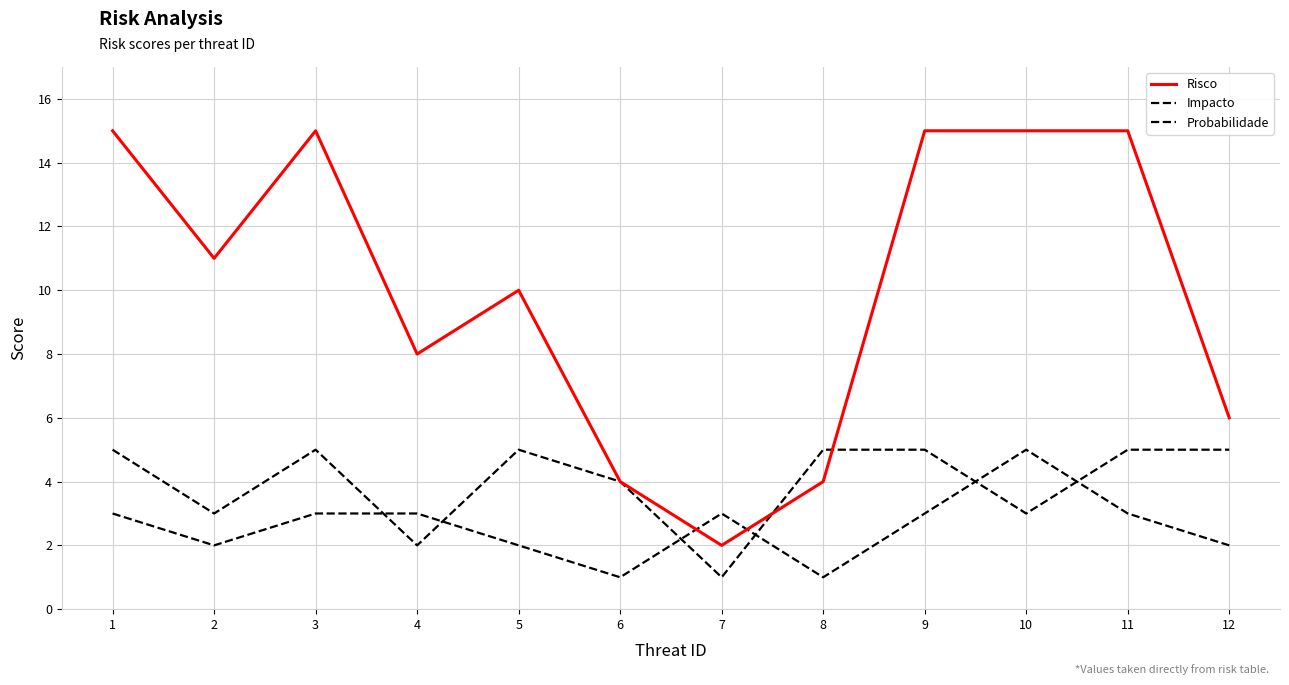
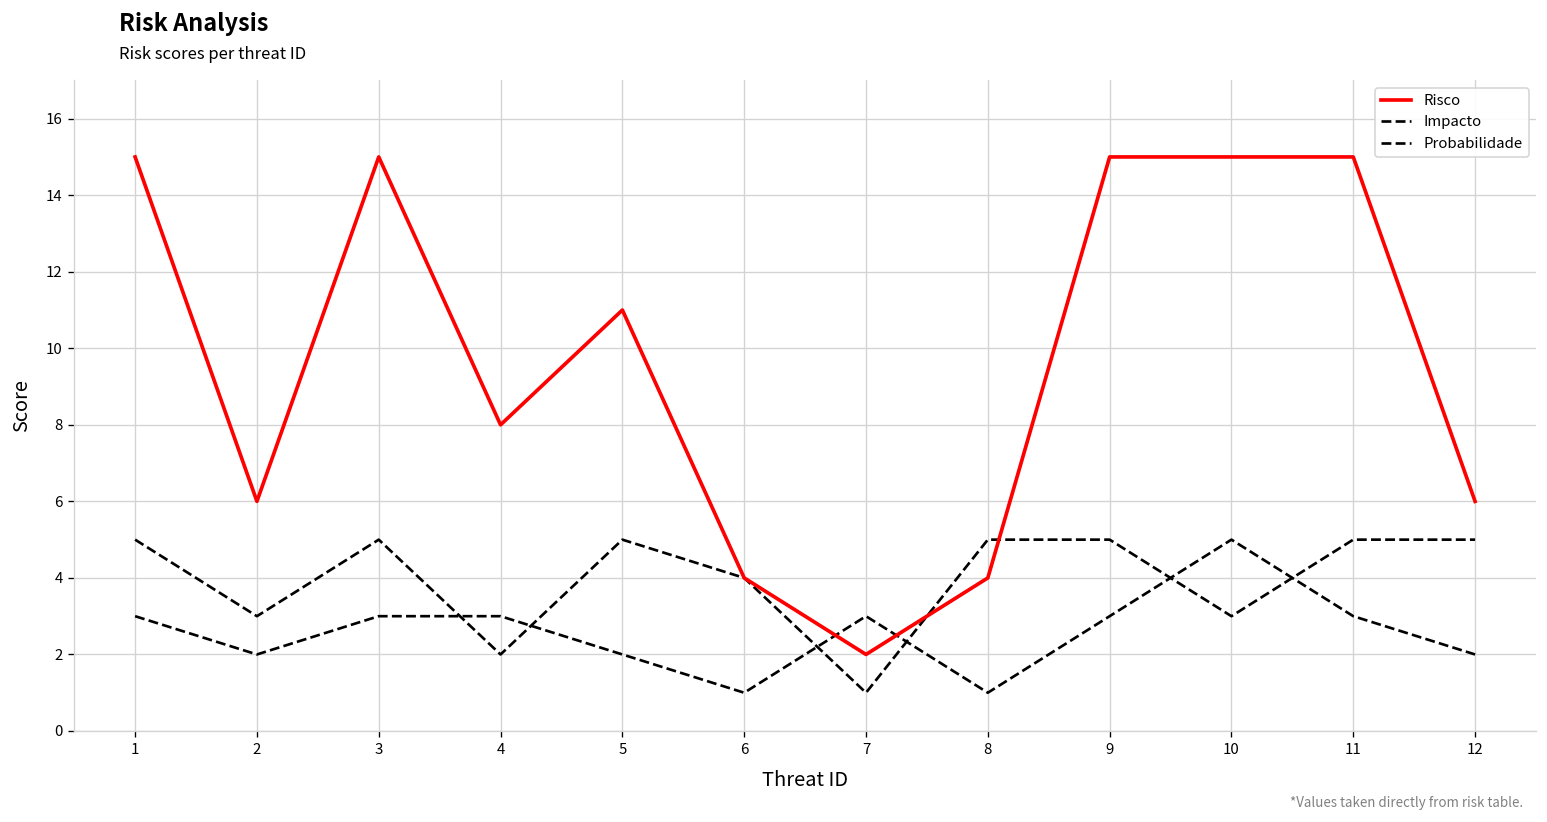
Risco, 2: 11 -> 6
Risco, 5: 10 -> 11
